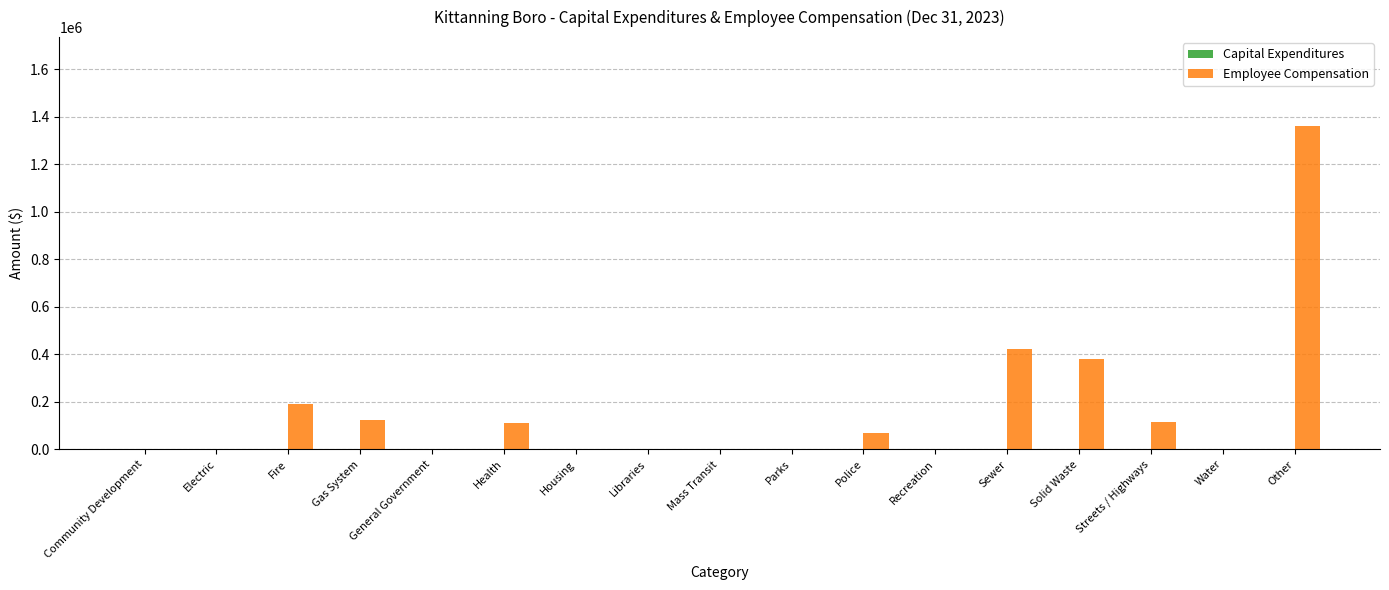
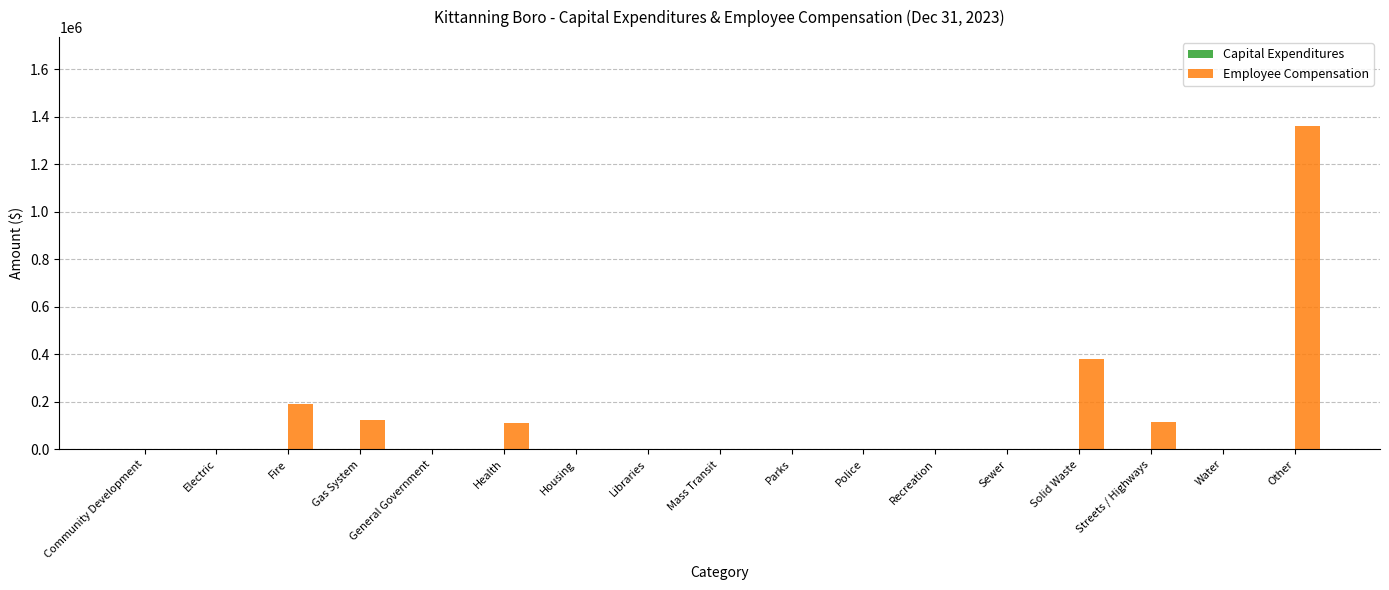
Employee Compensation, Police: 70000 -> 0
Employee Compensation, Sewer: 420000 -> 0
